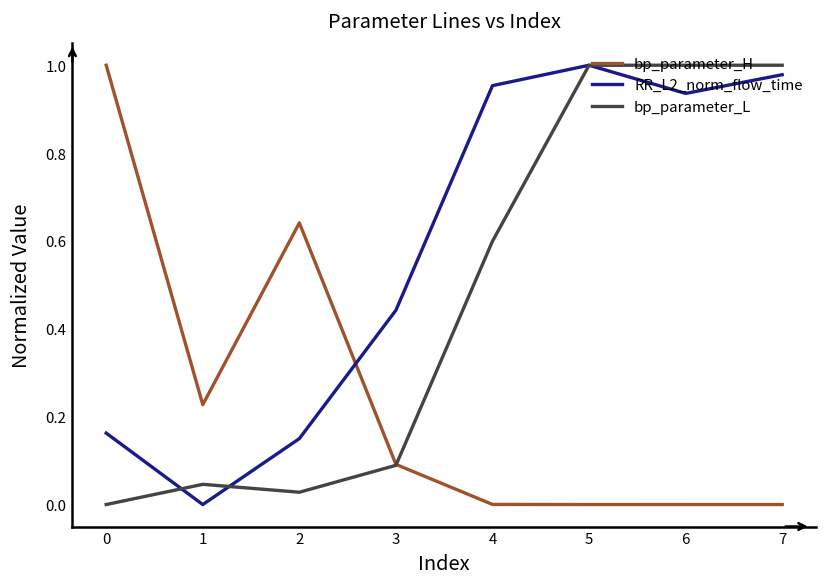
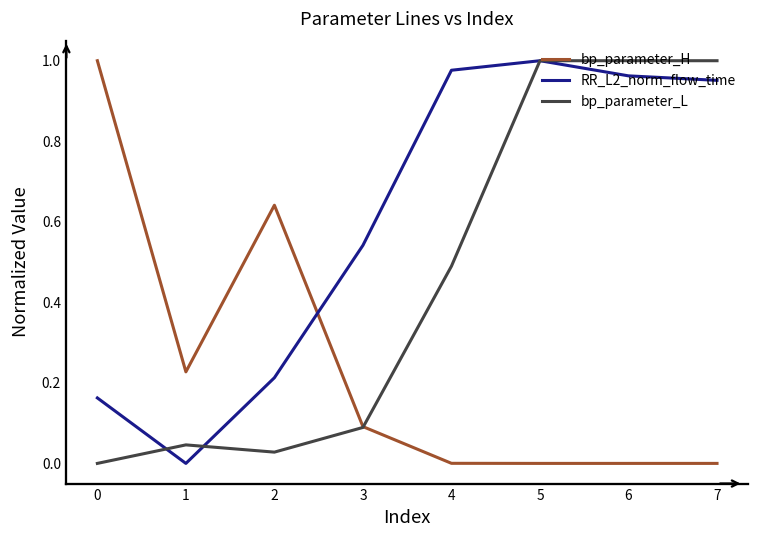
RR_L2_norm_flow_time, 2: 0.15 -> 0.21
RR_L2_norm_flow_time, 3: 0.44 -> 0.54
RR_L2_norm_flow_time, 4: 0.95 -> 0.98
bp_parameter_L, 4: 0.60 -> 0.49
RR_L2_norm_flow_time, 6: 0.94 -> 0.96
RR_L2_norm_flow_time, 7: 0.98 -> 0.95
